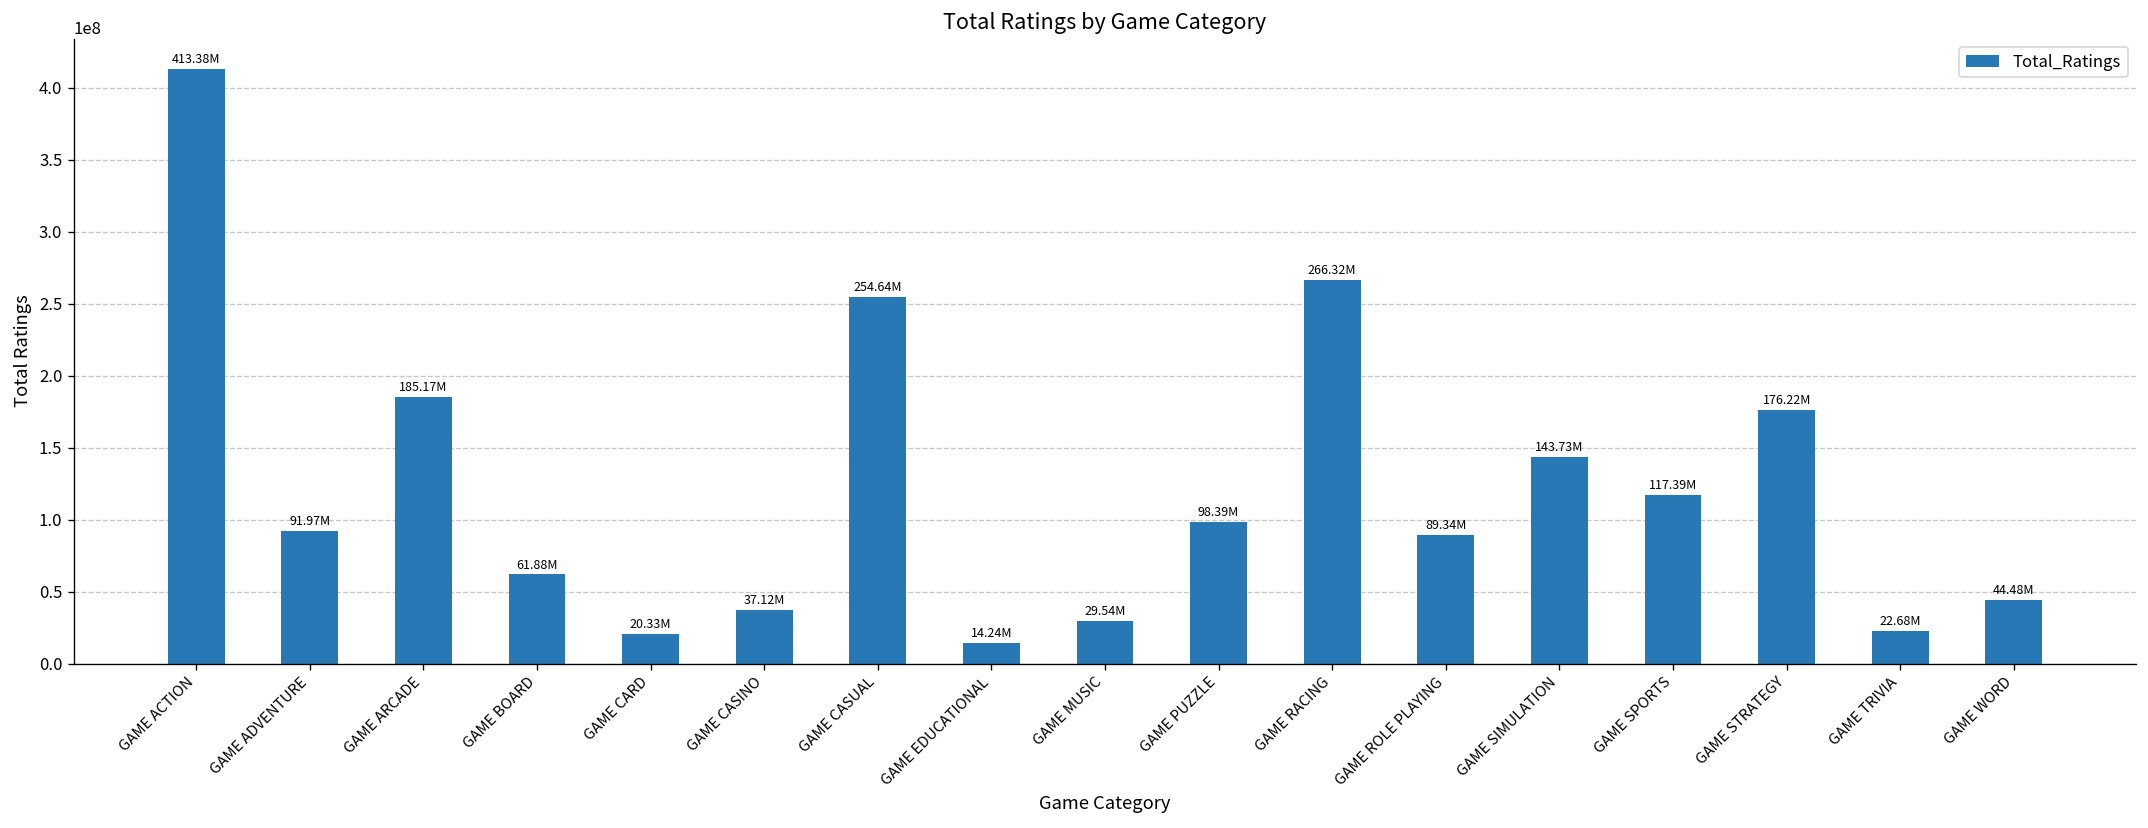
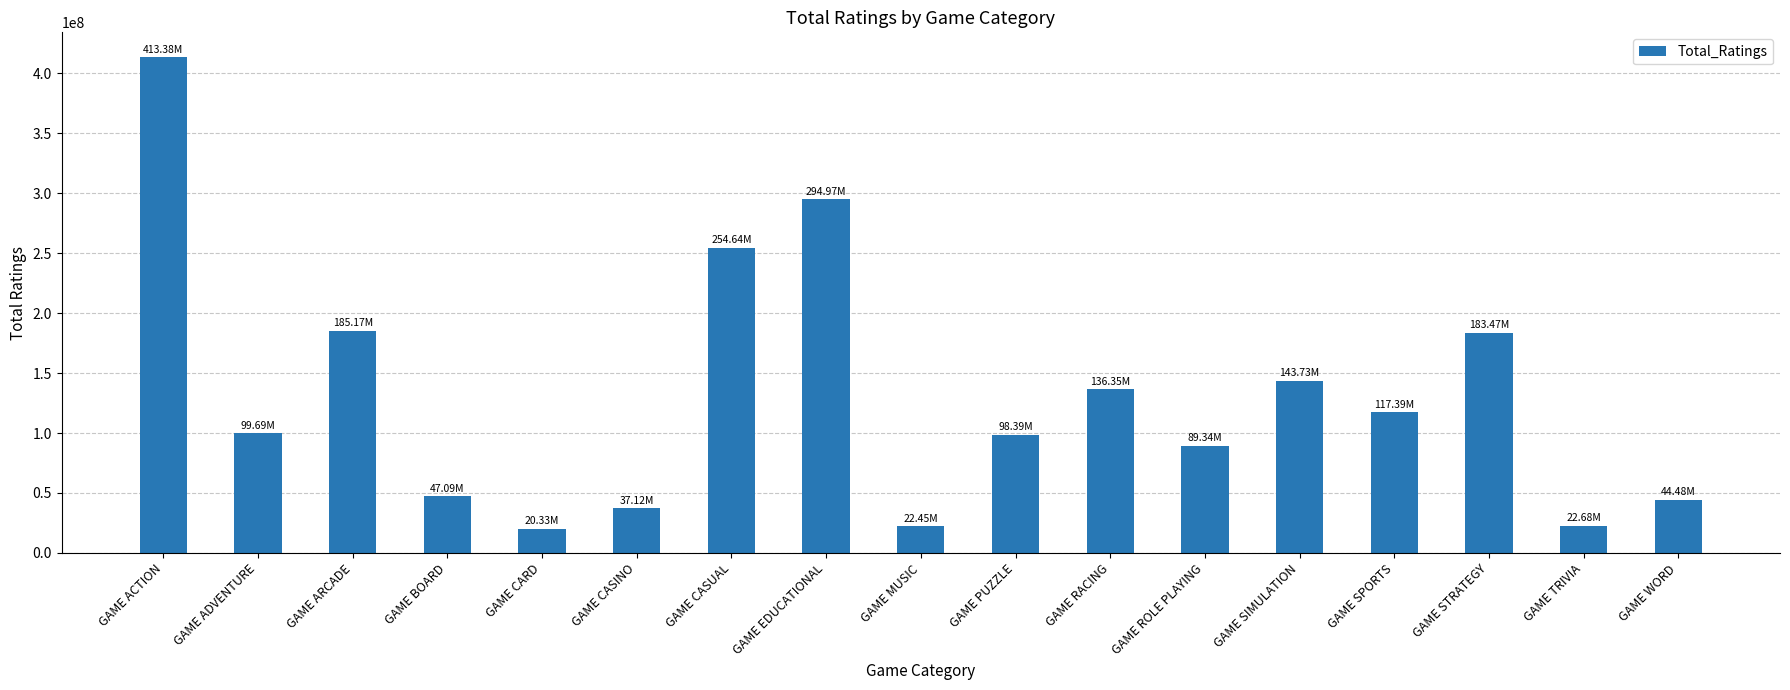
GAME ADVENTURE: 91.97M -> 99.69M
GAME BOARD: 61.88M -> 47.09M
GAME EDUCATIONAL: 14.24M -> 294.97M
GAME MUSIC: 29.54M -> 22.45M
GAME RACING: 266.32M -> 136.35M
GAME STRATEGY: 176.22M -> 183.47M
